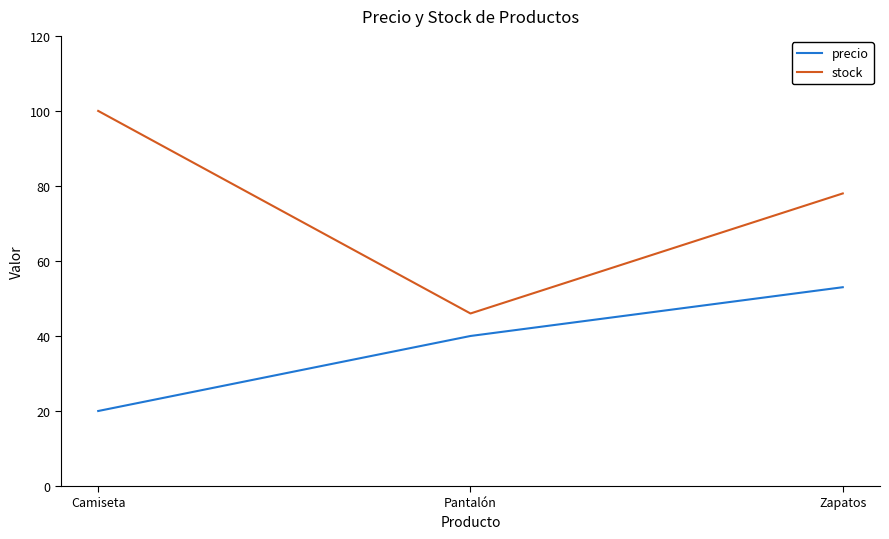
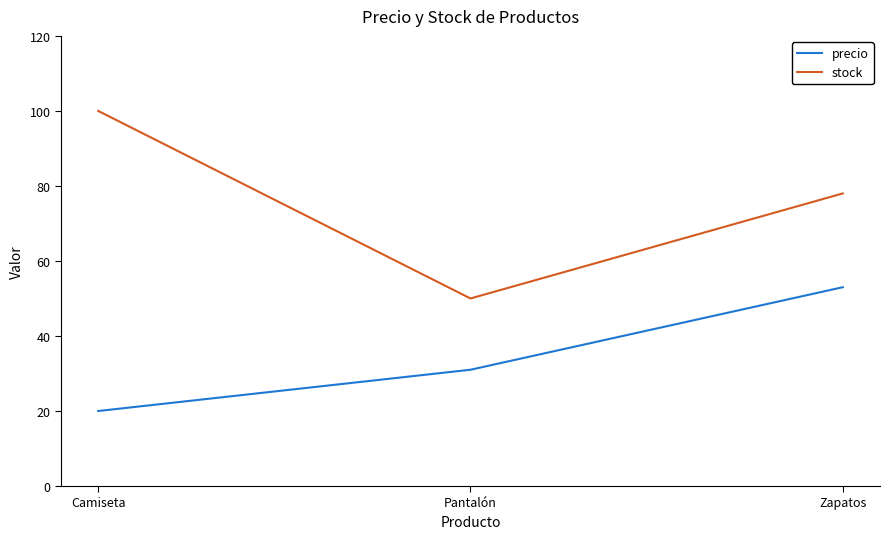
precio, Pantalón: 40 -> 31
stock, Pantalón: 46 -> 50
